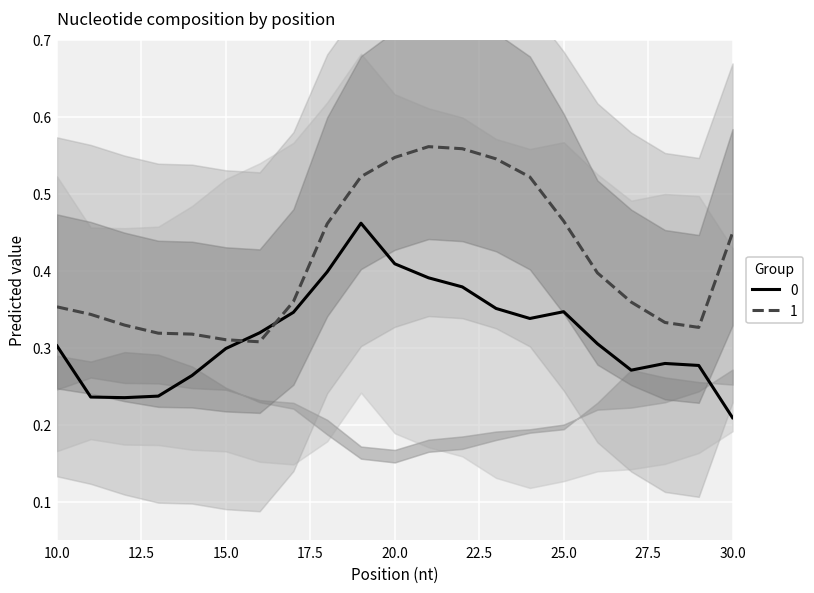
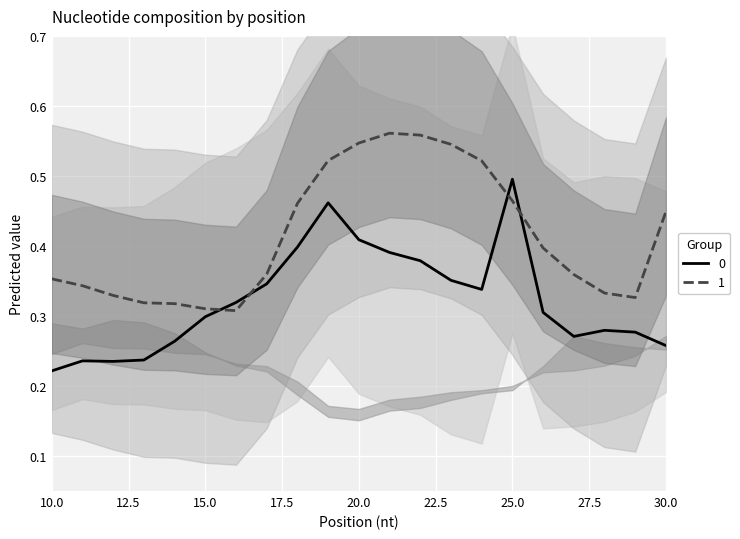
0, 10.0: 0.30 -> 0.22
0, 25.0: 0.35 -> 0.50
0, 30.0: 0.21 -> 0.26
